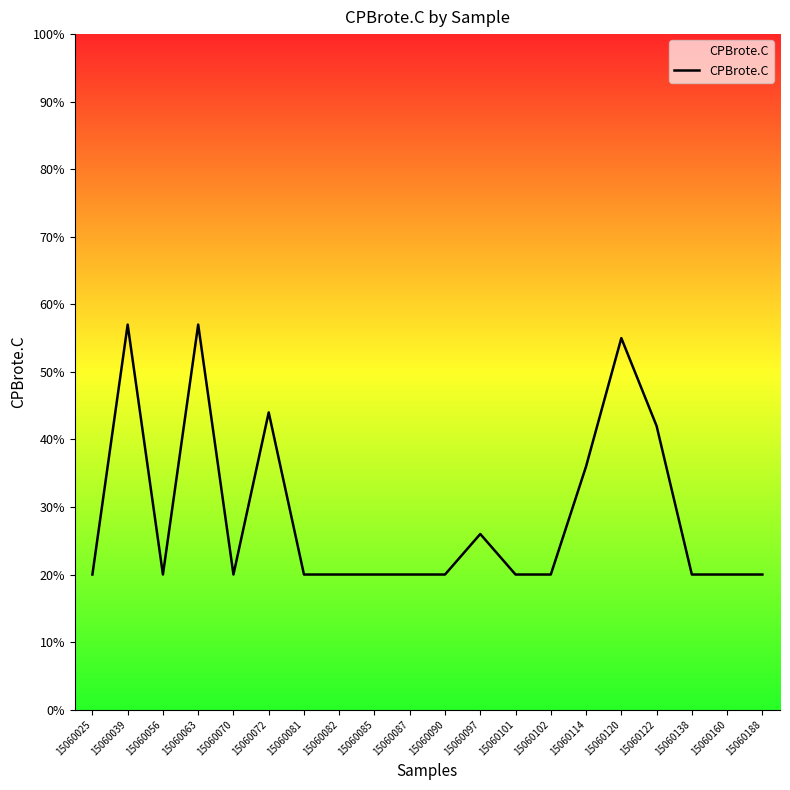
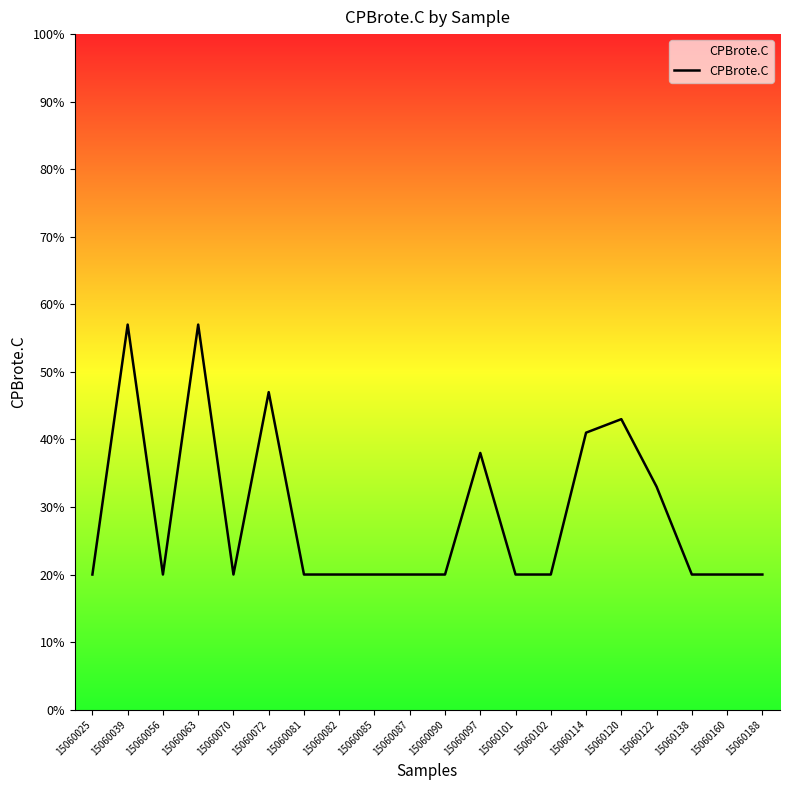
15060072: 44% -> 47%
15060097: 26% -> 38%
15060114: 36% -> 41%
15060120: 55% -> 43%
15060122: 42% -> 33%
